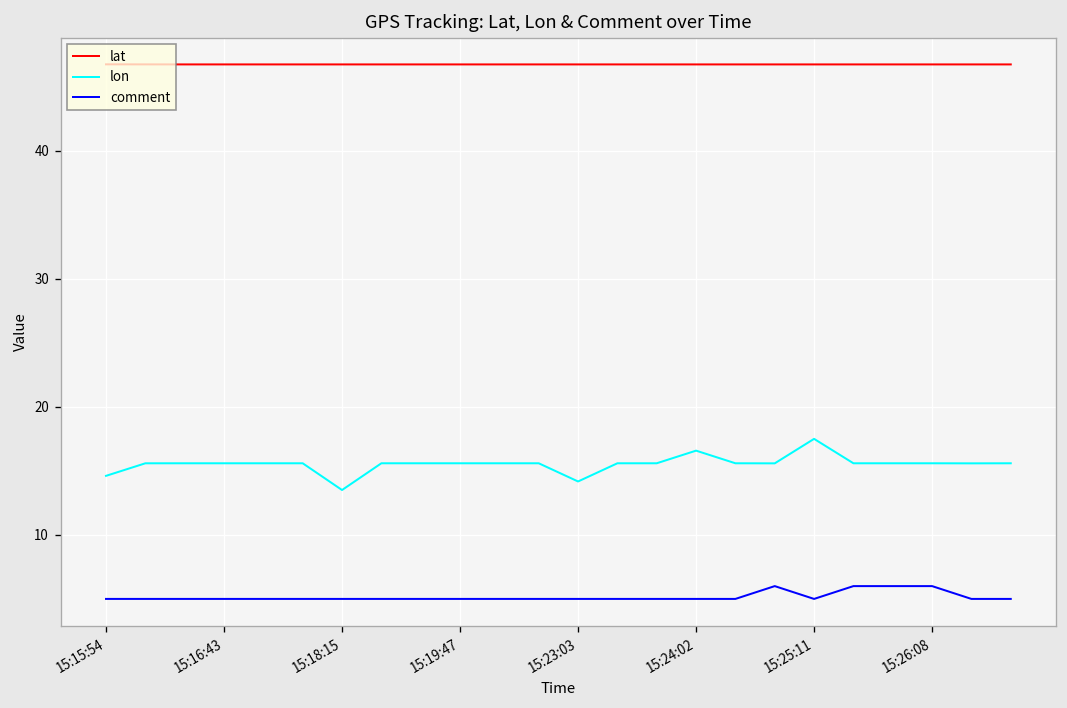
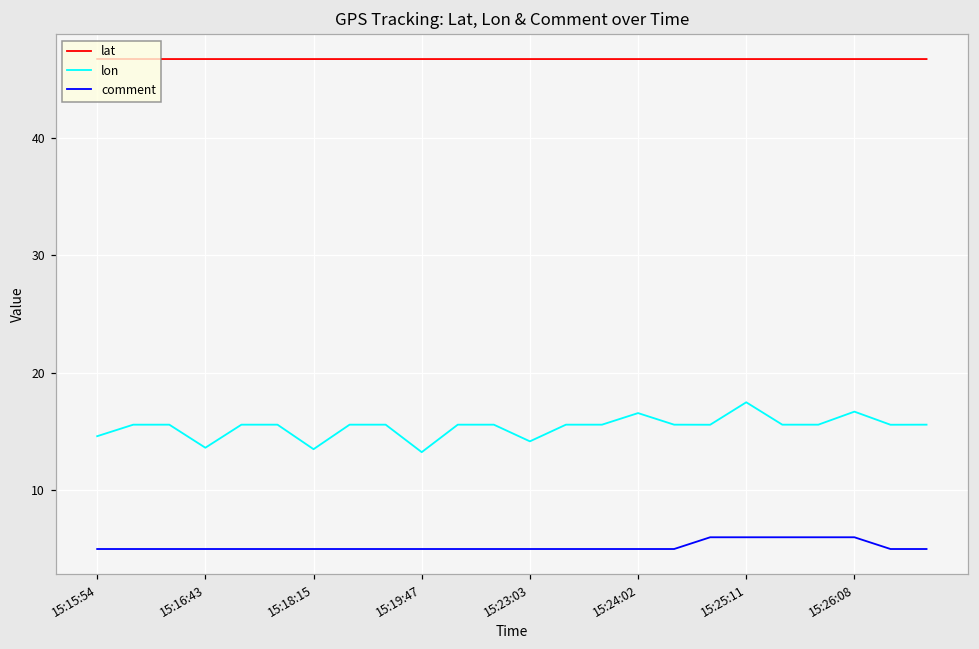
lon, 15:16:43: 15.6 -> 13.6
lon, 15:19:47: 15.6 -> 13.2
comment, 15:25:11: 5 -> 6
lon, 15:26:08: 15.6 -> 16.7
